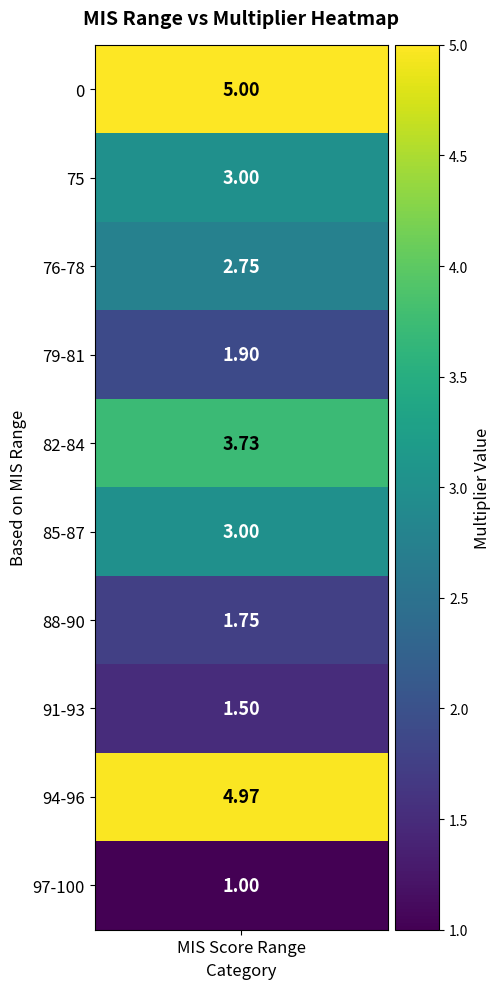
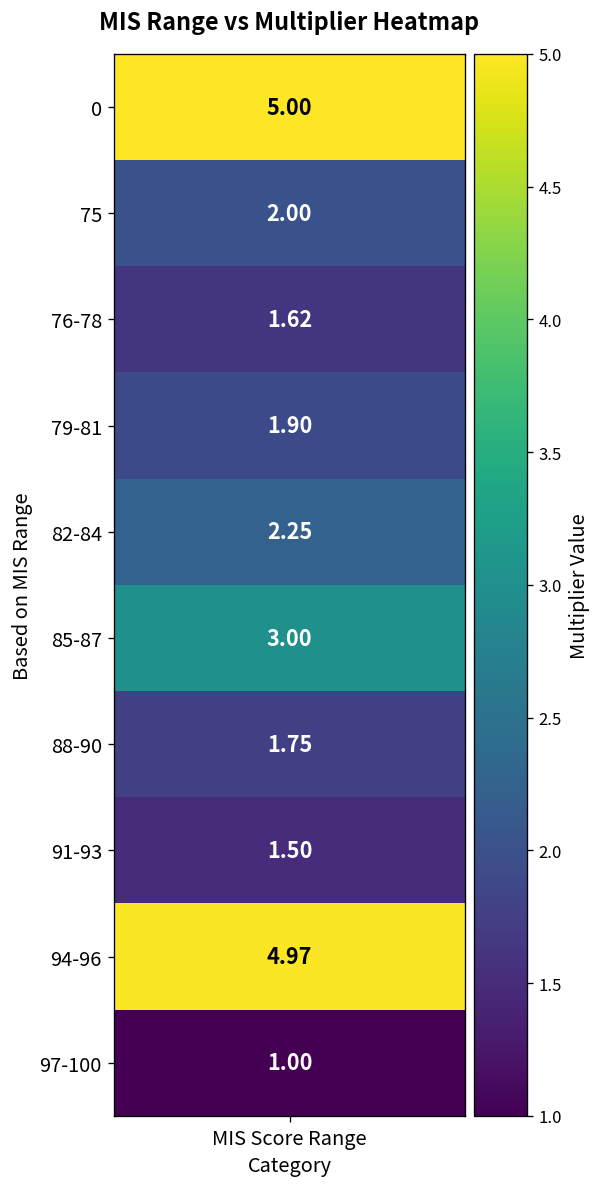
75, MIS Score Range: 3.00 -> 2.00
76-78, MIS Score Range: 2.75 -> 1.62
82-84, MIS Score Range: 3.73 -> 2.25
